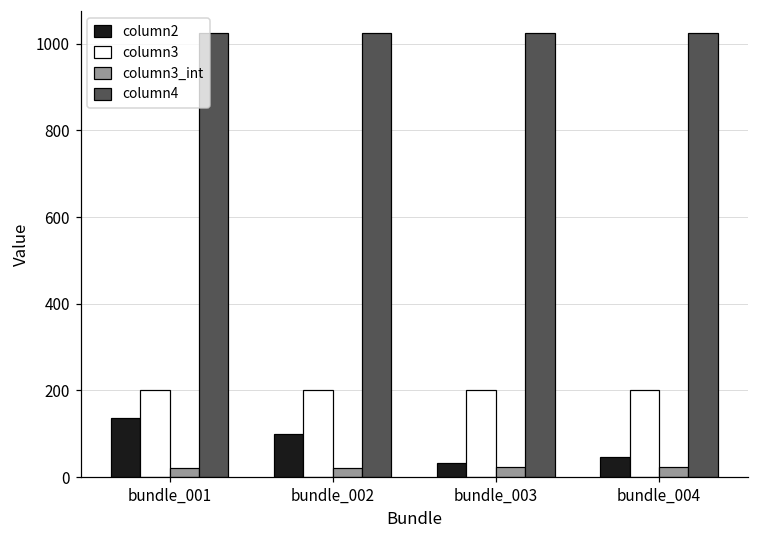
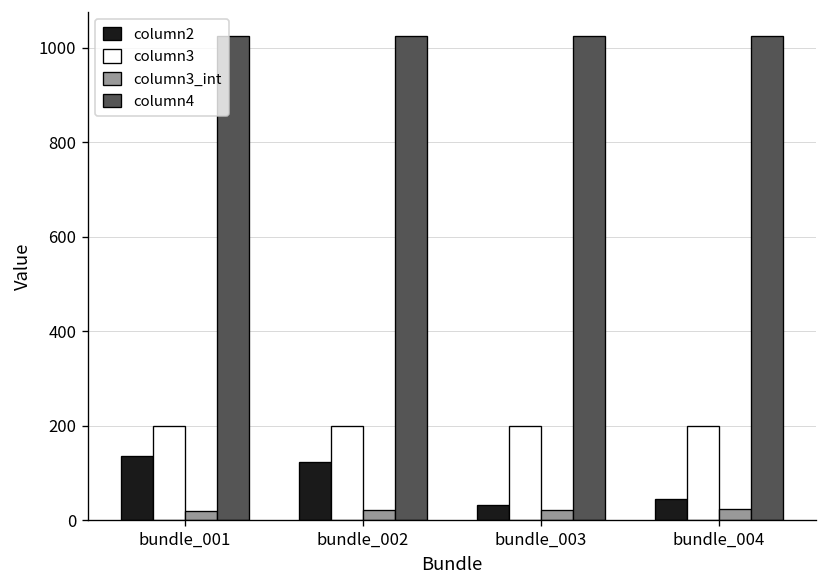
column2, bundle_002: 100 -> 120
